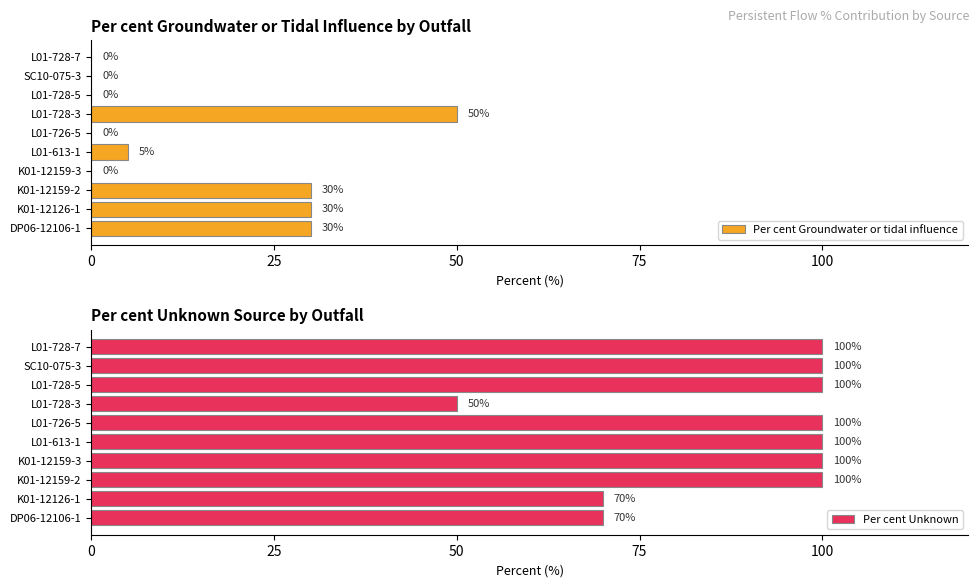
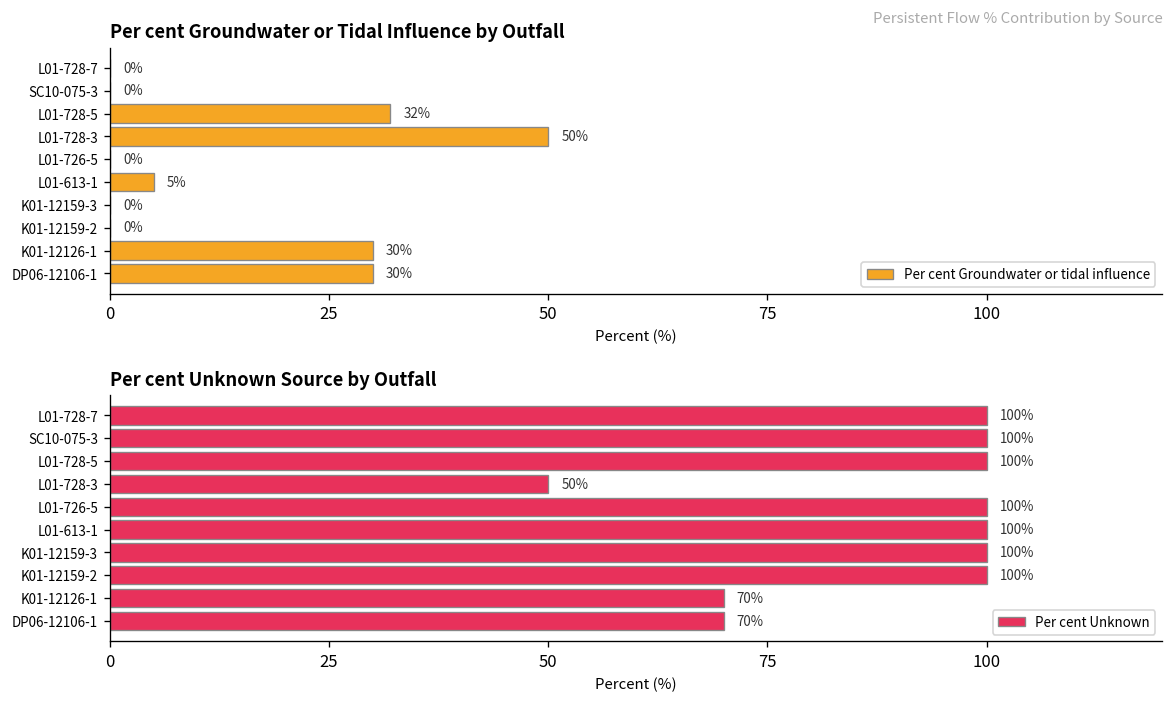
Per cent Groundwater or Tidal Influence by Outfall, L01-728-5: 0% -> 32%
Per cent Groundwater or Tidal Influence by Outfall, K01-12159-2: 30% -> 0%
